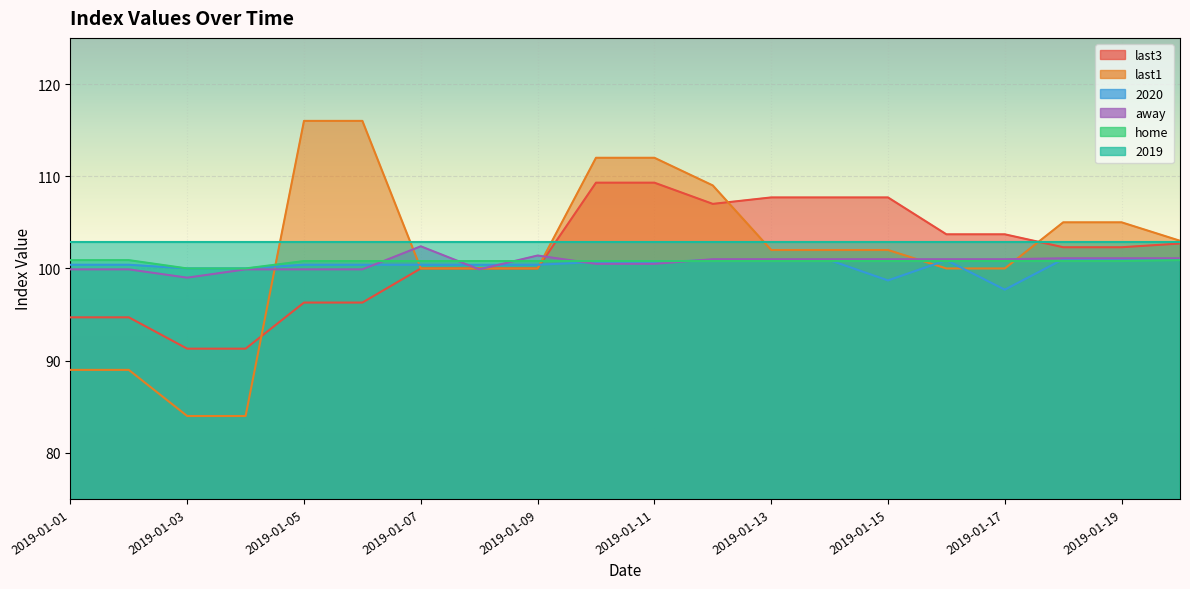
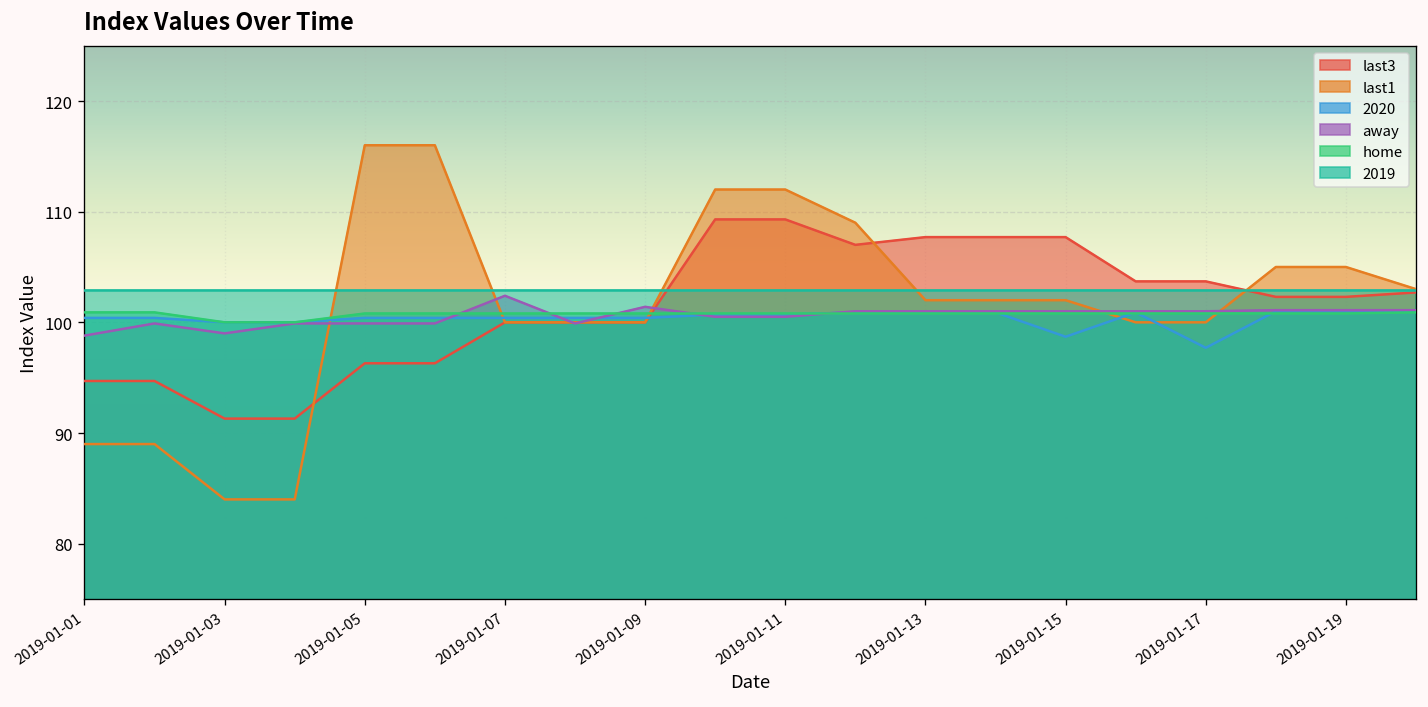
away, 2019-01-01: 100 -> 99
